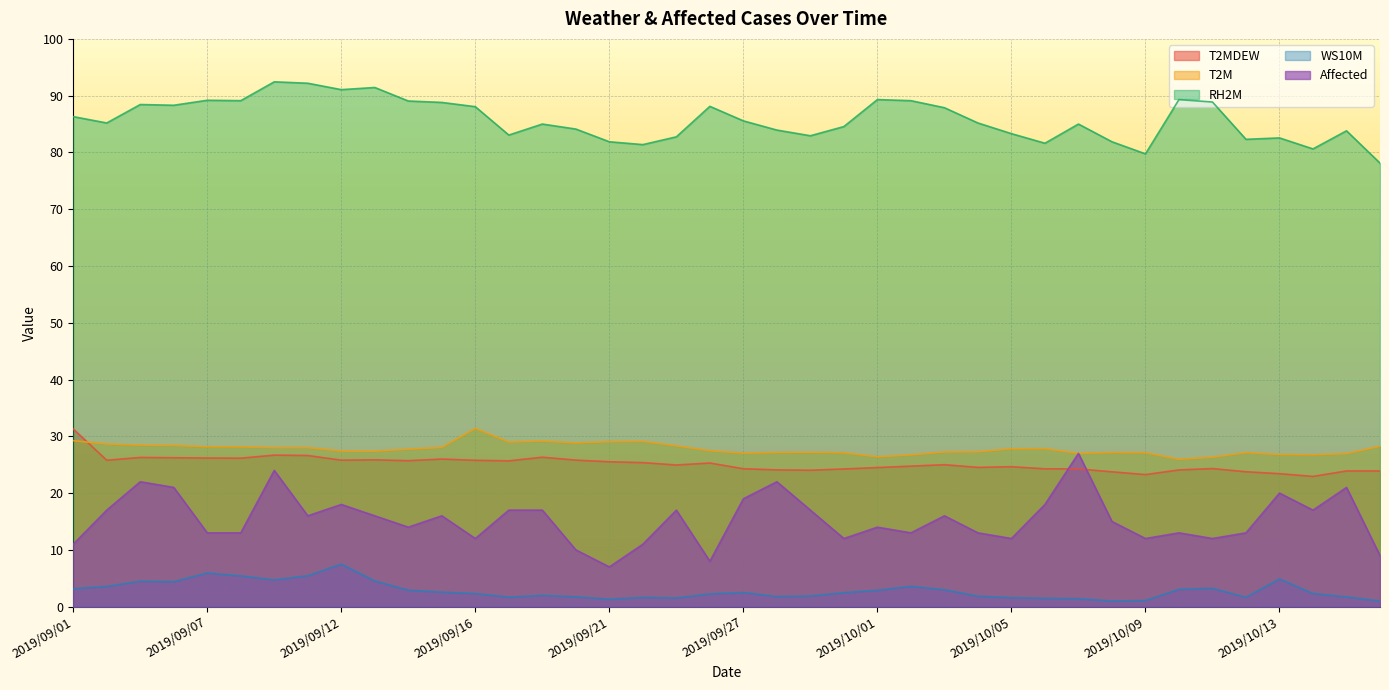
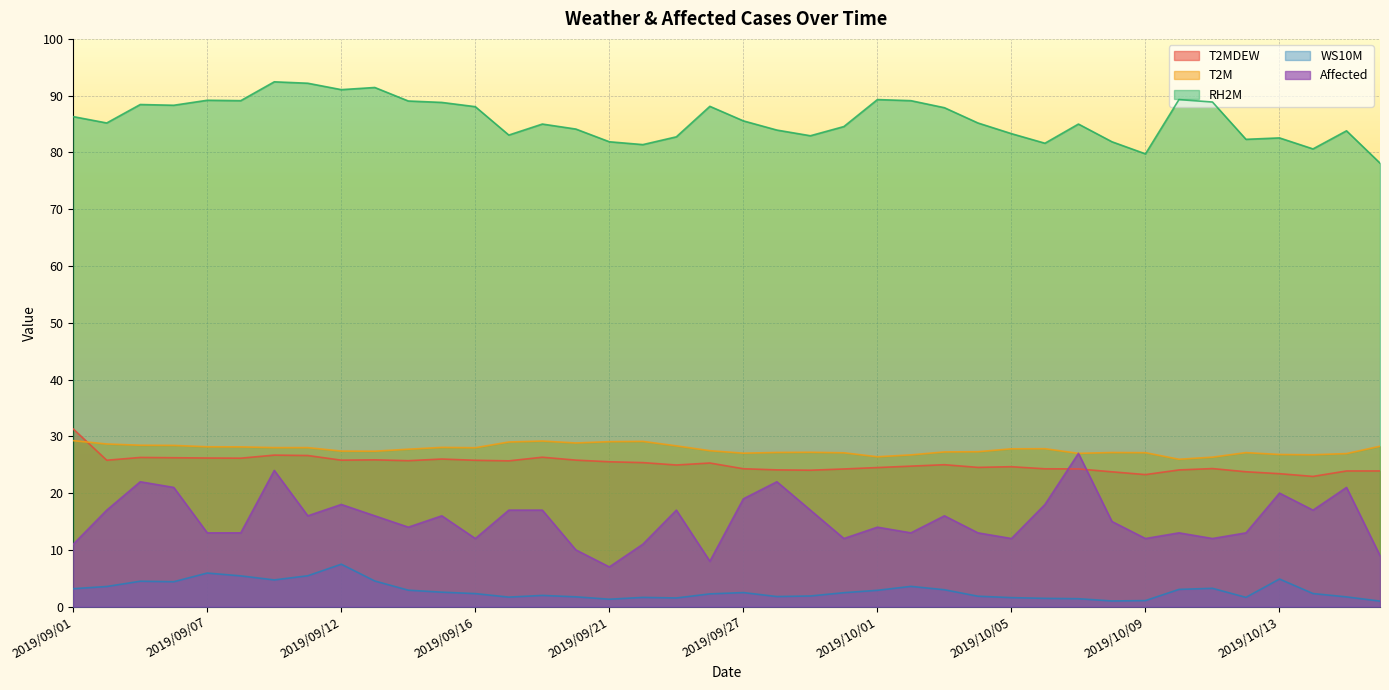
T2M, 2019/09/16: 31 -> 28
